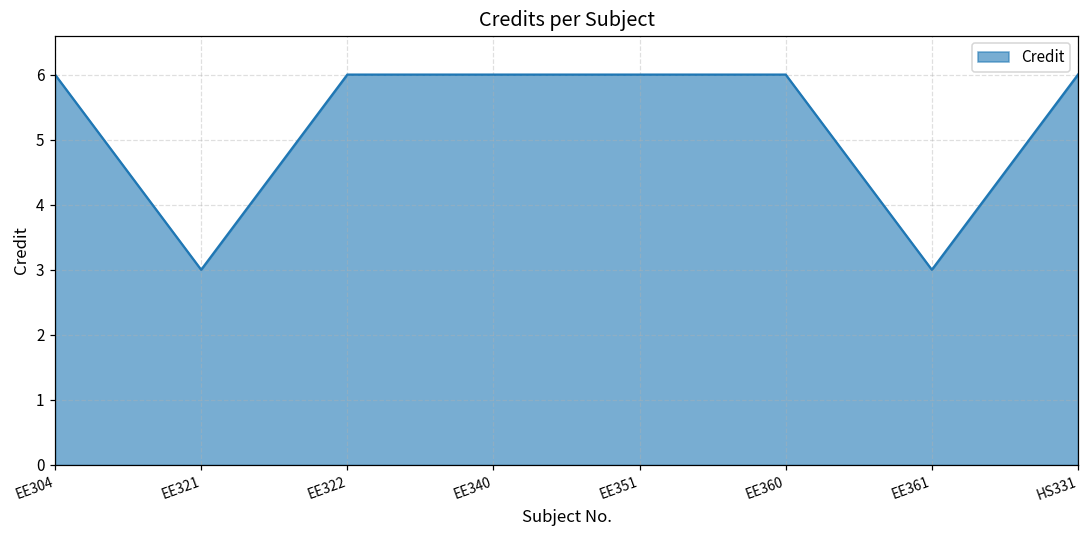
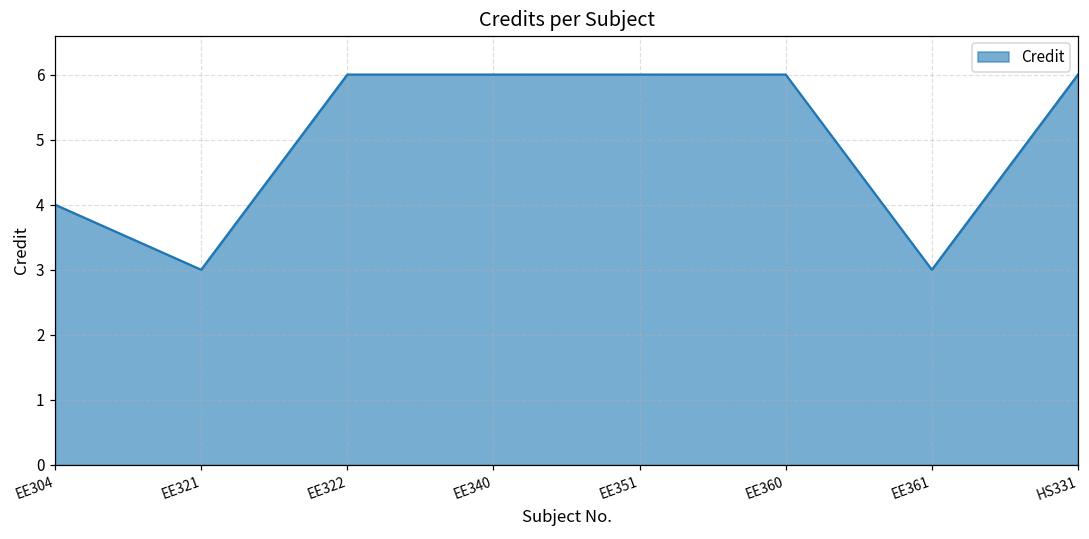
EE304: 6 -> 4
